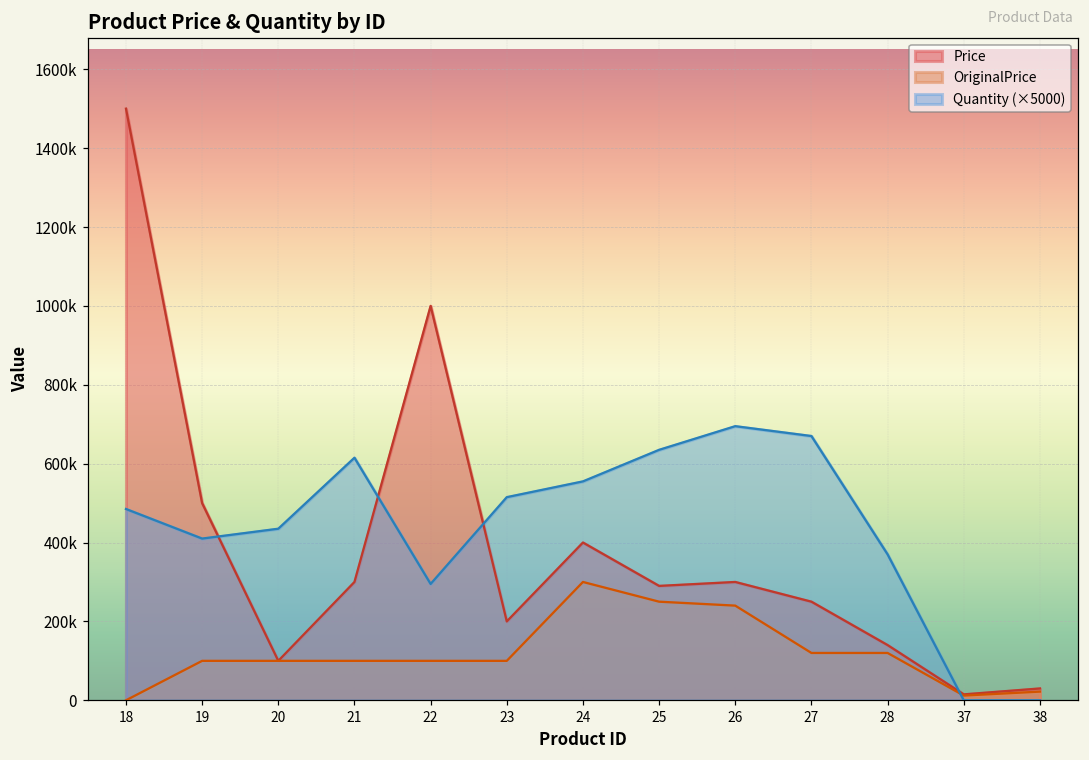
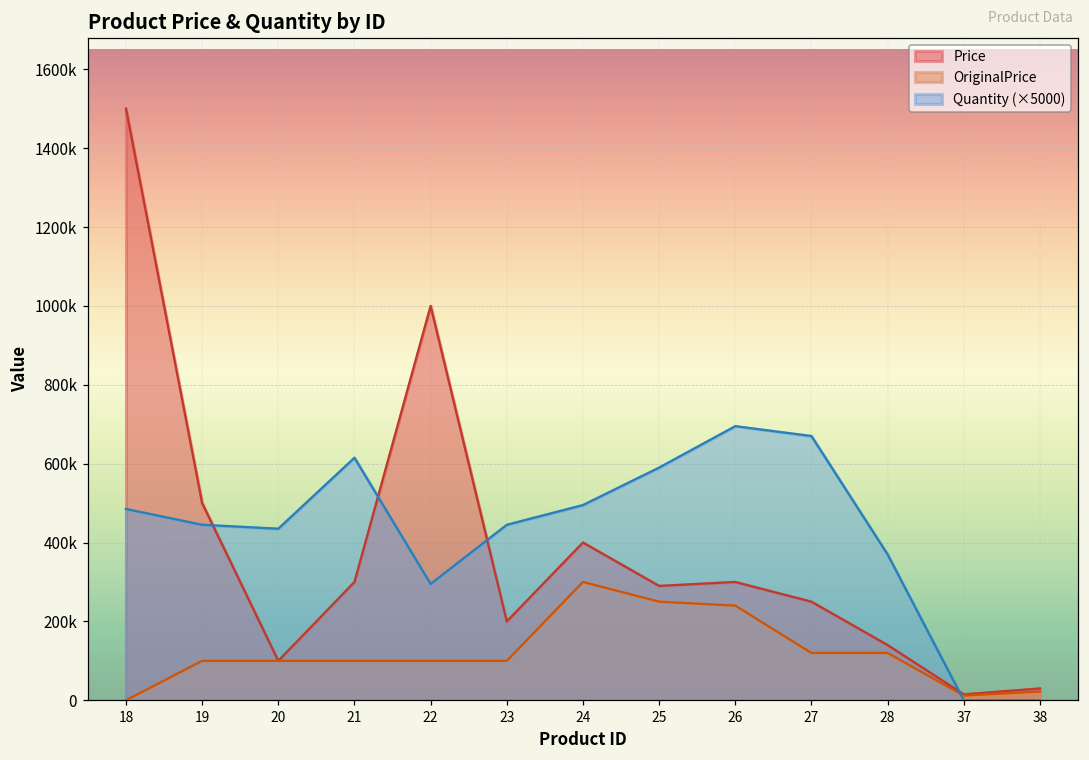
Quantity (×5000), 19: 410000 -> 450000
Quantity (×5000), 23: 520000 -> 450000
Quantity (×5000), 24: 560000 -> 500000
Quantity (×5000), 25: 640000 -> 590000
